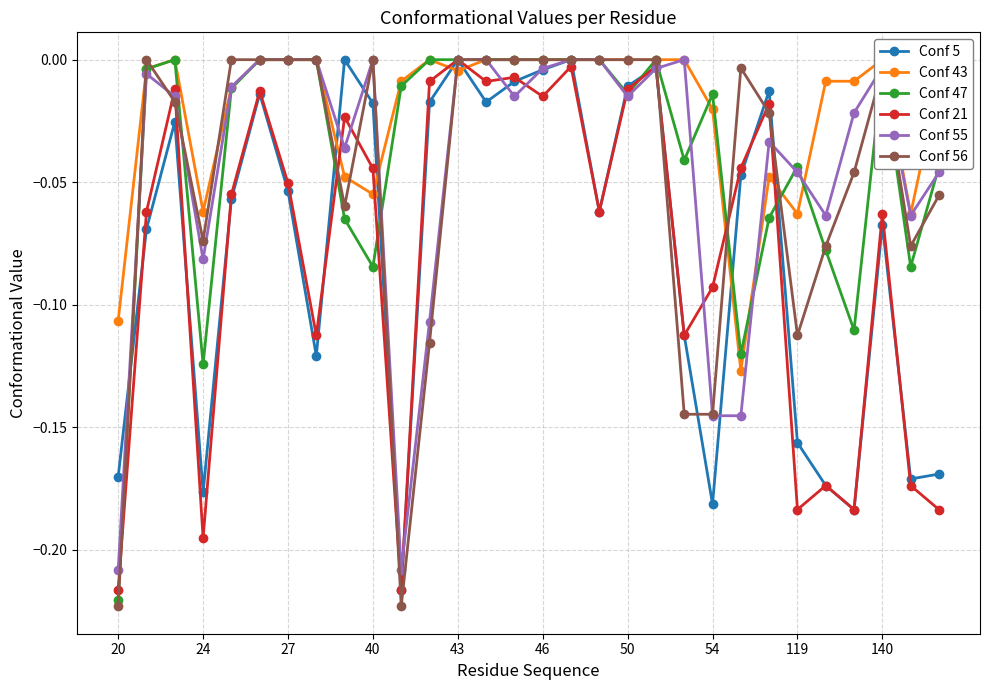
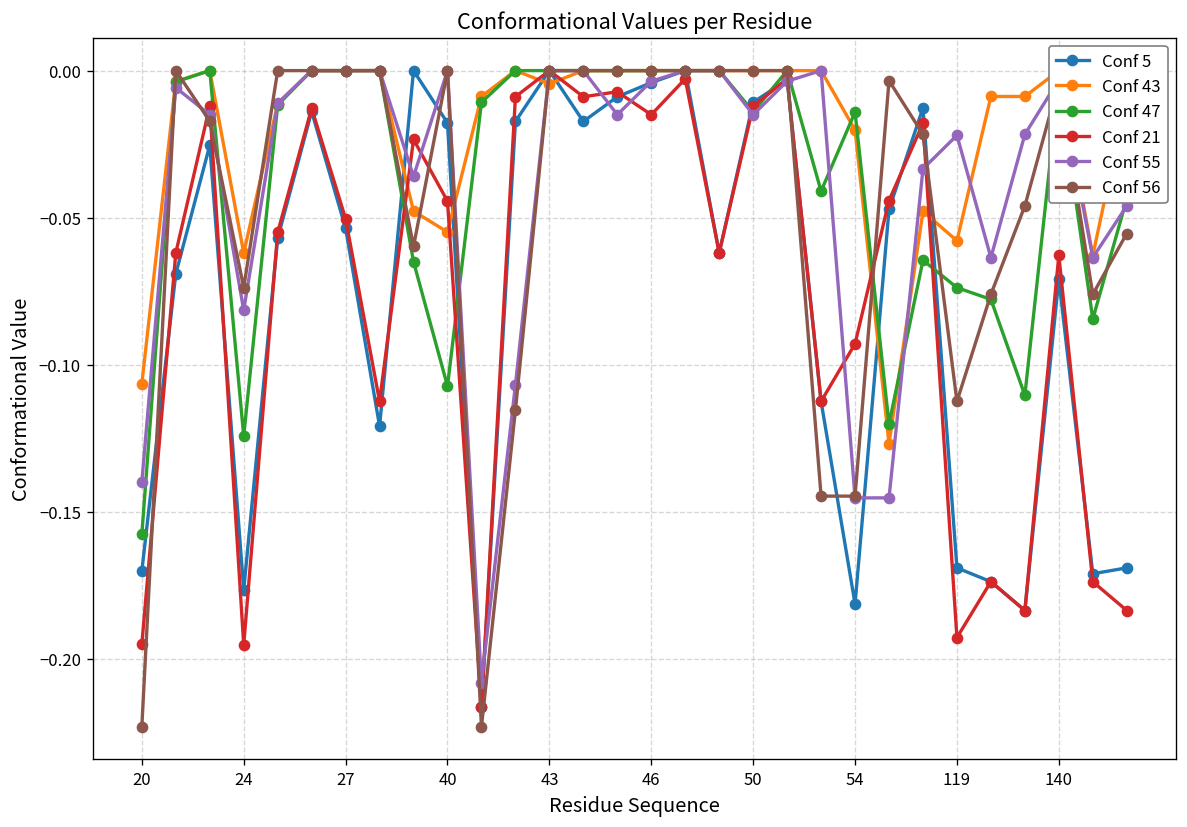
Conf 47, 20: -0.221 -> -0.158
Conf 21, 20: -0.216 -> -0.195
Conf 55, 20: -0.208 -> -0.140
Conf 47, 40: -0.085 -> -0.107
Conf 5, 119: -0.156 -> -0.169
Conf 43, 119: -0.063 -> -0.058
Conf 47, 119: -0.044 -> -0.074
Conf 21, 119: -0.184 -> -0.193
Conf 55, 119: -0.046 -> -0.022
Conf 5, 140: -0.067 -> -0.071
